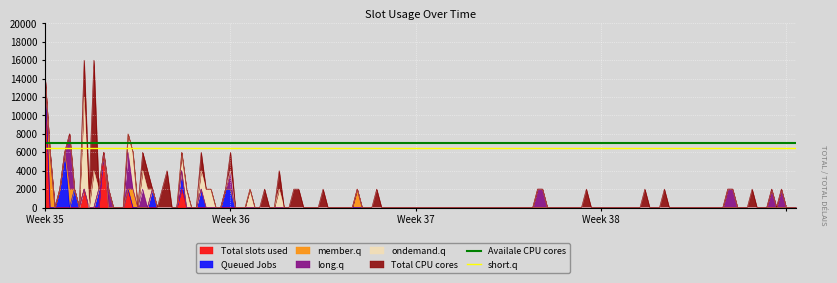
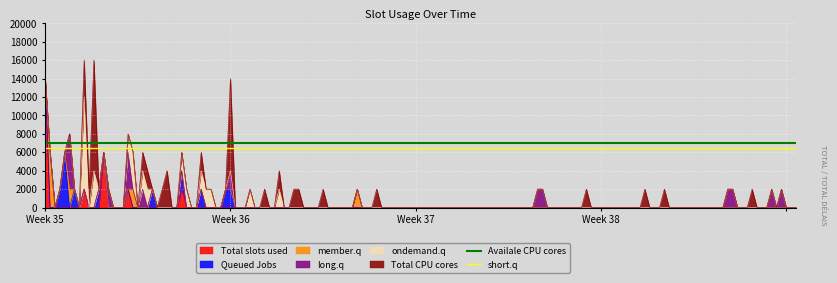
Total CPU cores, Week 36: 2000 -> 10000
